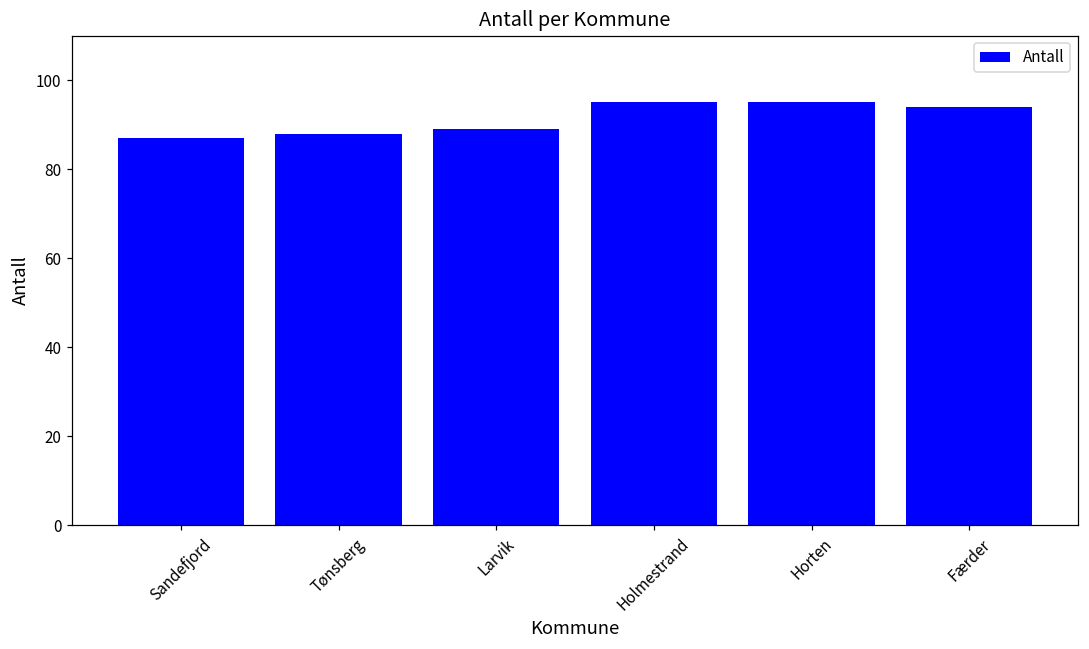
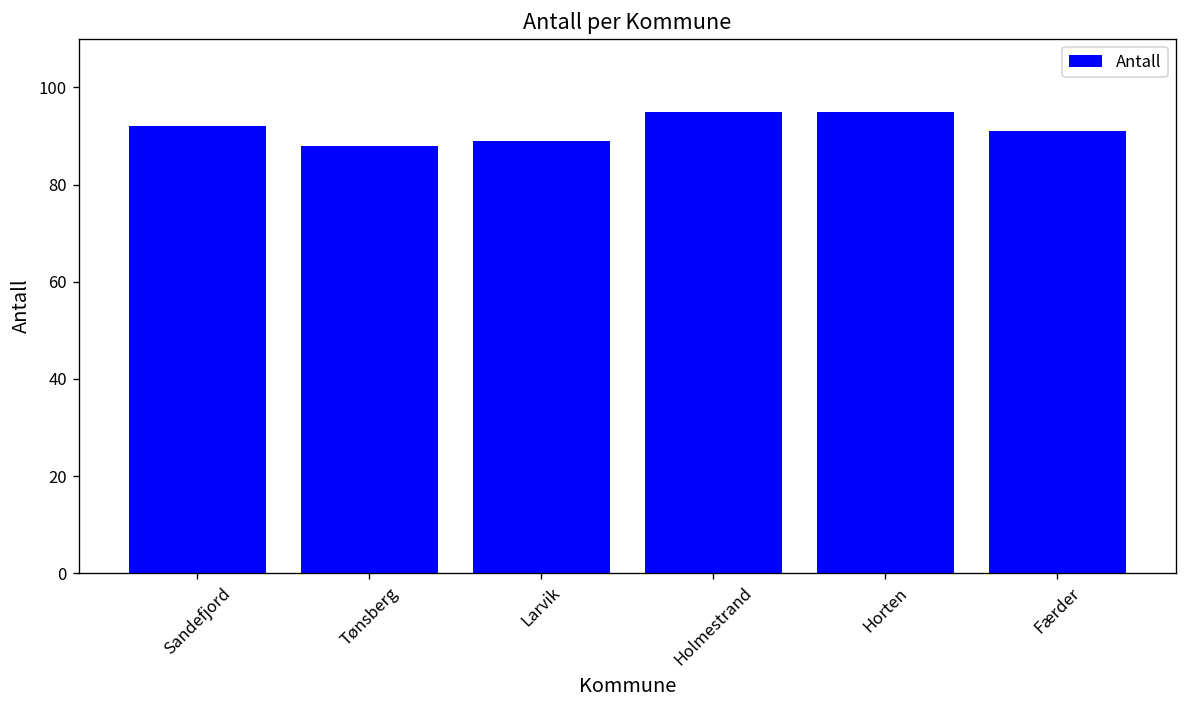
Sandefjord: 87 -> 92
Færder: 94 -> 91
